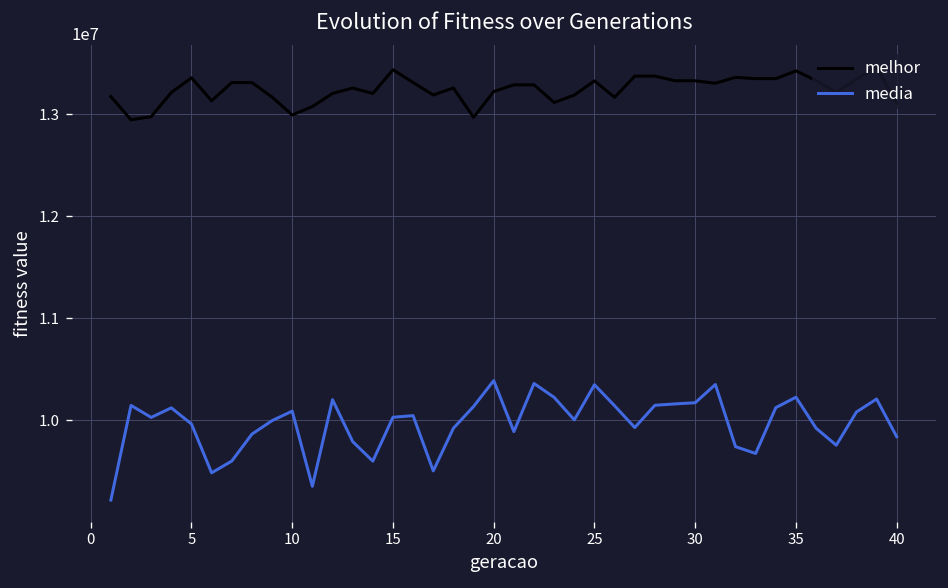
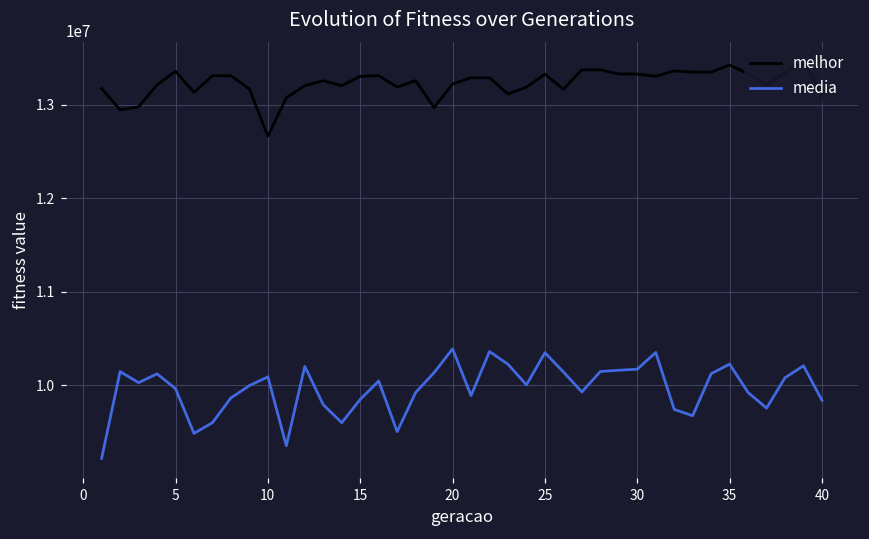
melhor, 10: 13000000 -> 12700000
melhor, 15: 13400000 -> 13300000
media, 15: 10000000 -> 9800000
